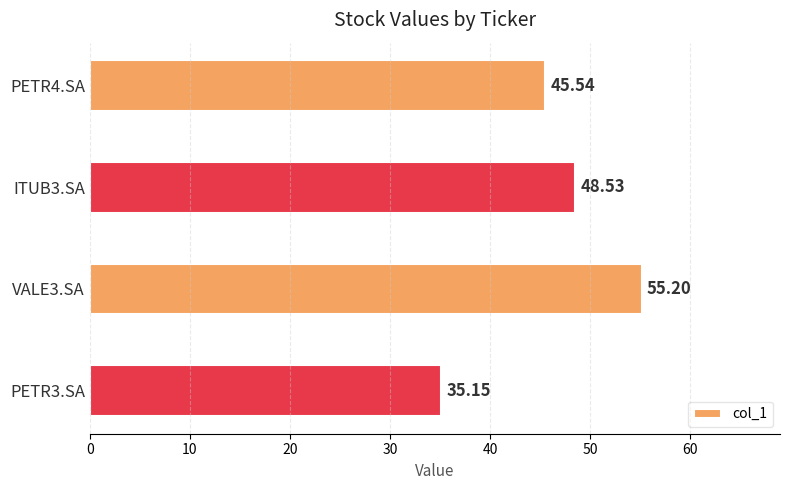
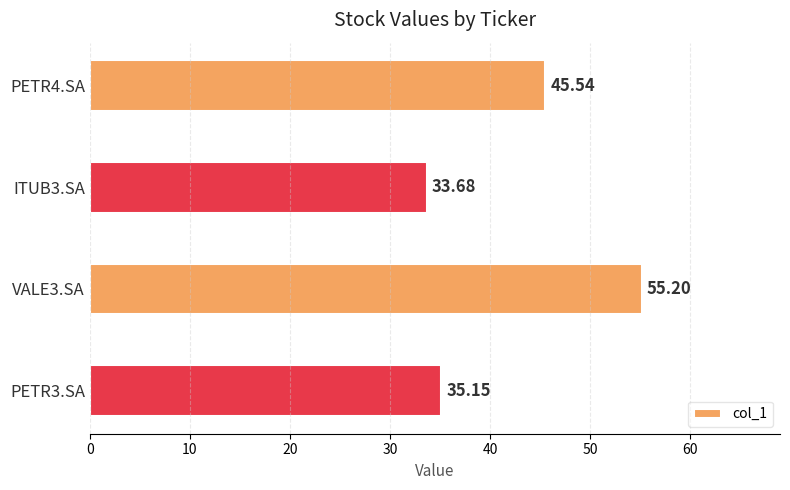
ITUB3.SA: 48.53 -> 33.68
